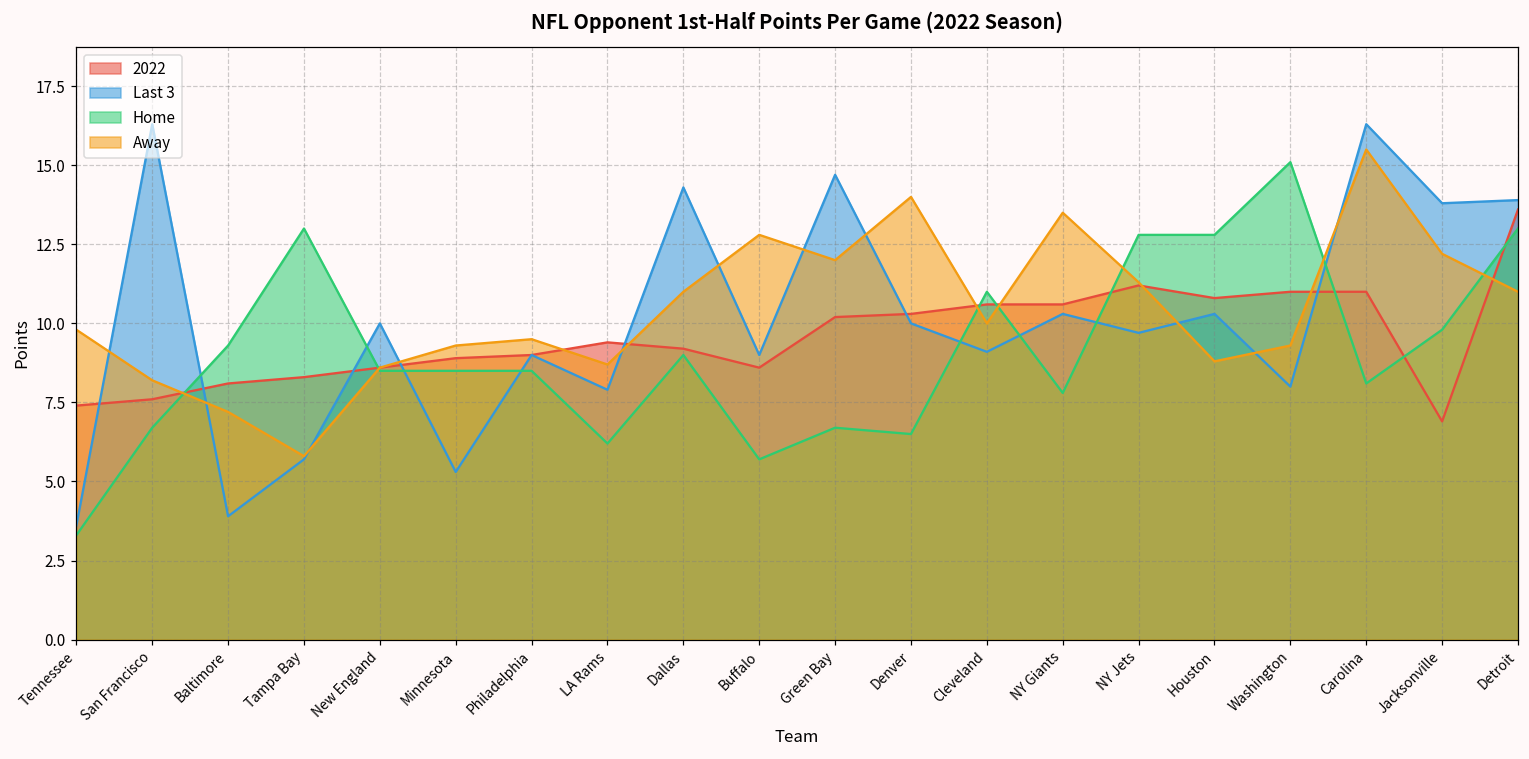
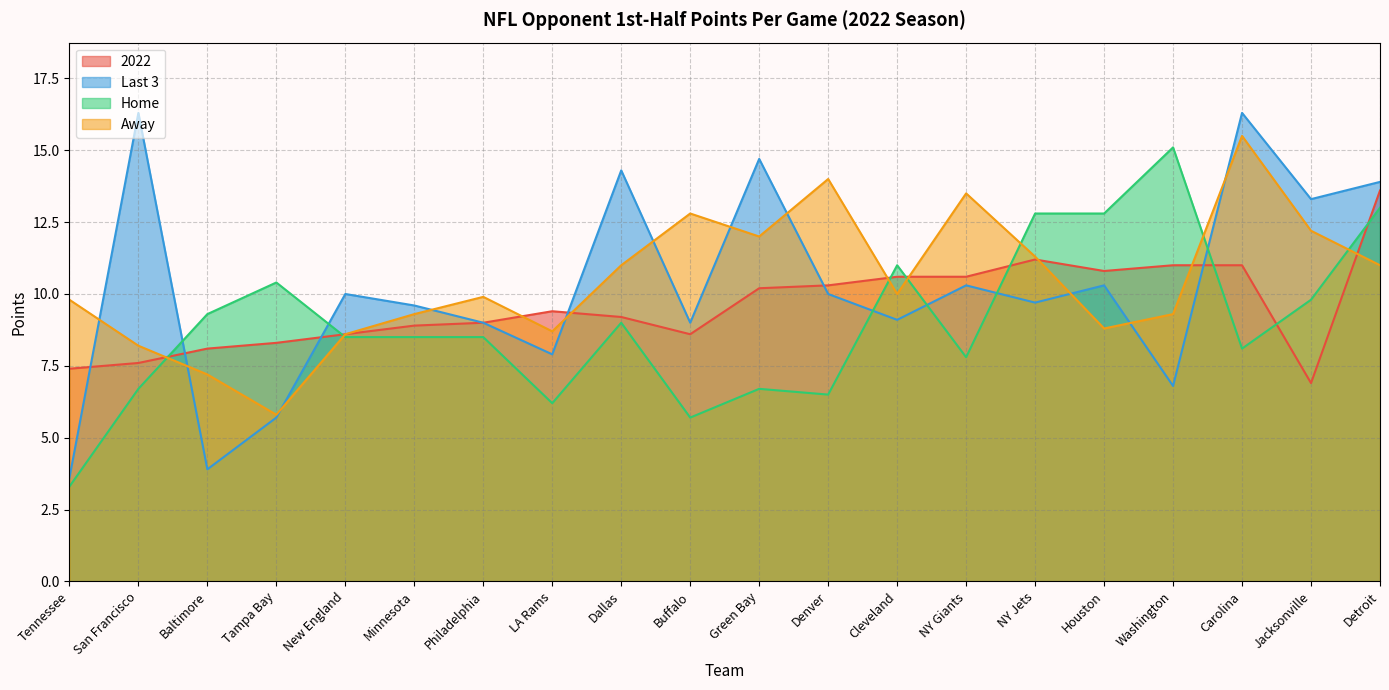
Home, Tampa Bay: 13.0 -> 10.4
Last 3, Minnesota: 5.3 -> 9.6
Away, Philadelphia: 9.5 -> 9.9
Last 3, Washington: 8.0 -> 6.8
Last 3, Jacksonville: 13.8 -> 13.3
